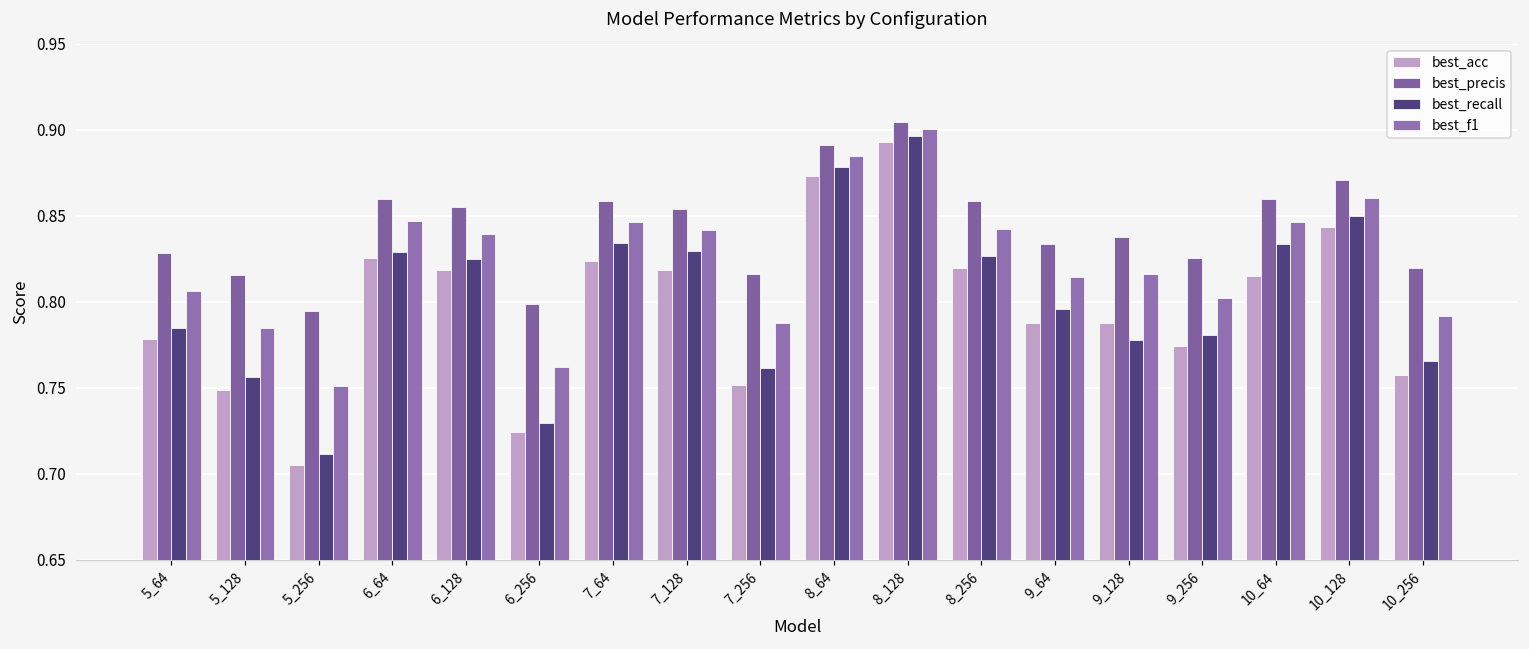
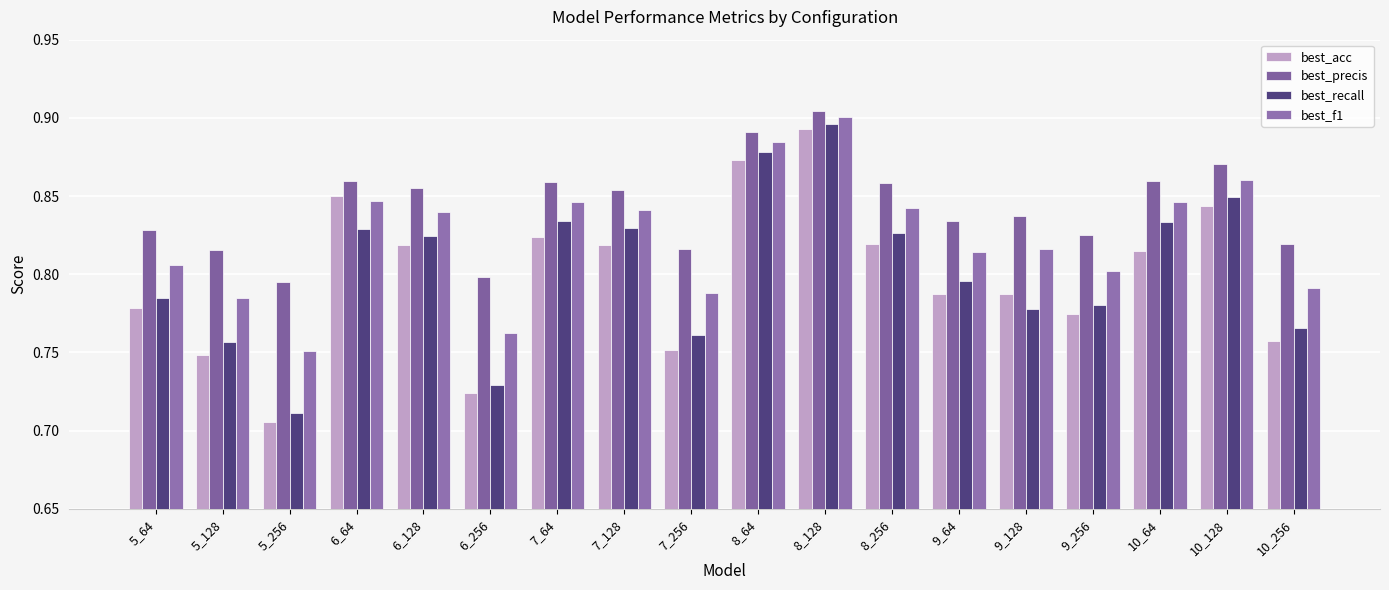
best_acc, 6_64: 0.826 -> 0.850
